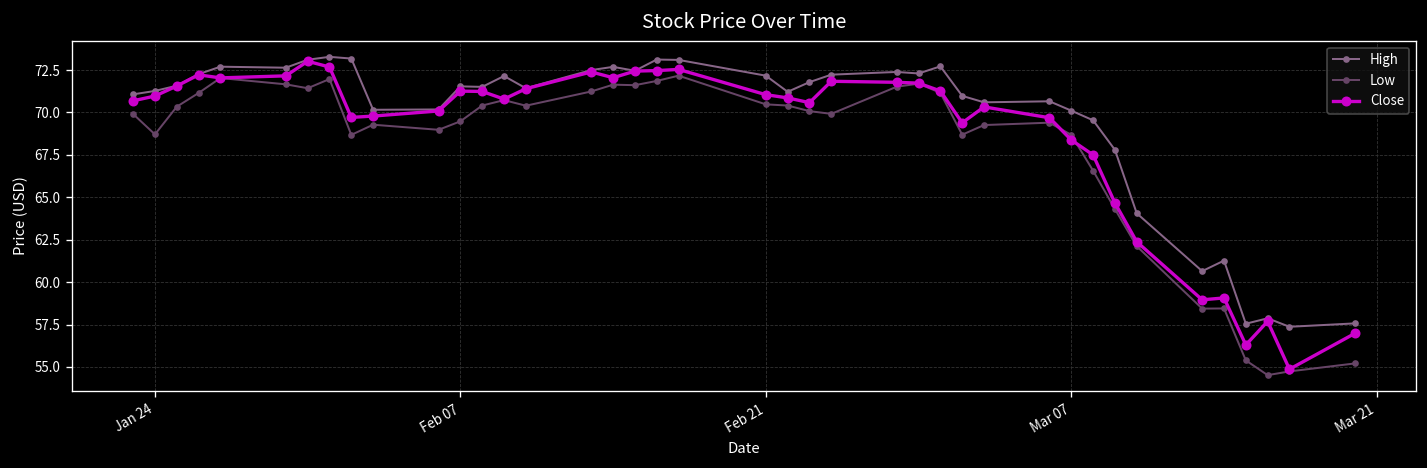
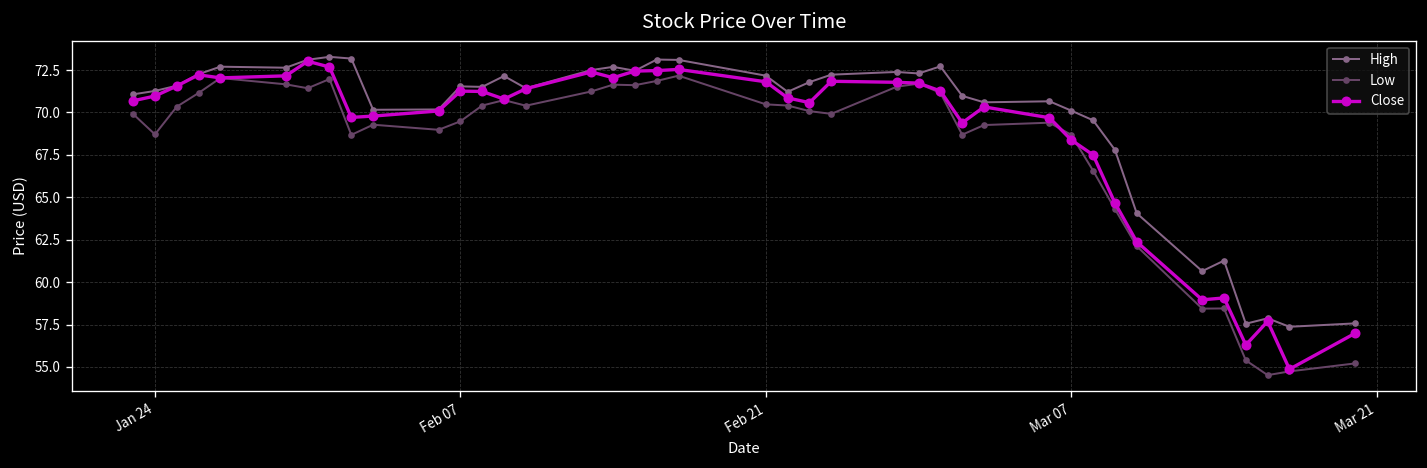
Close, Feb 21: 71.1 -> 71.8
